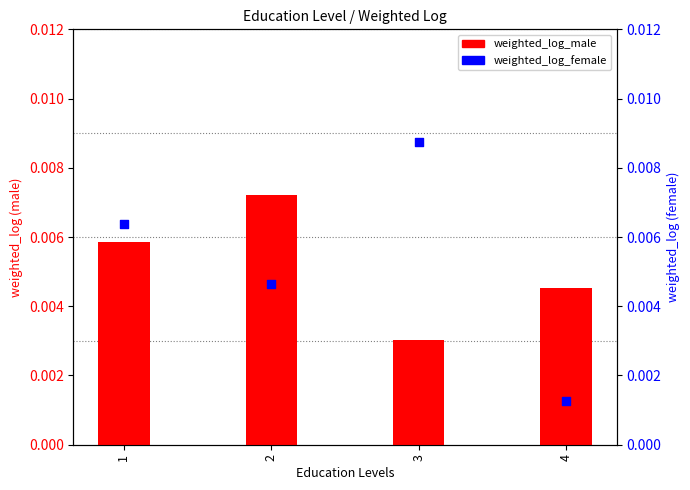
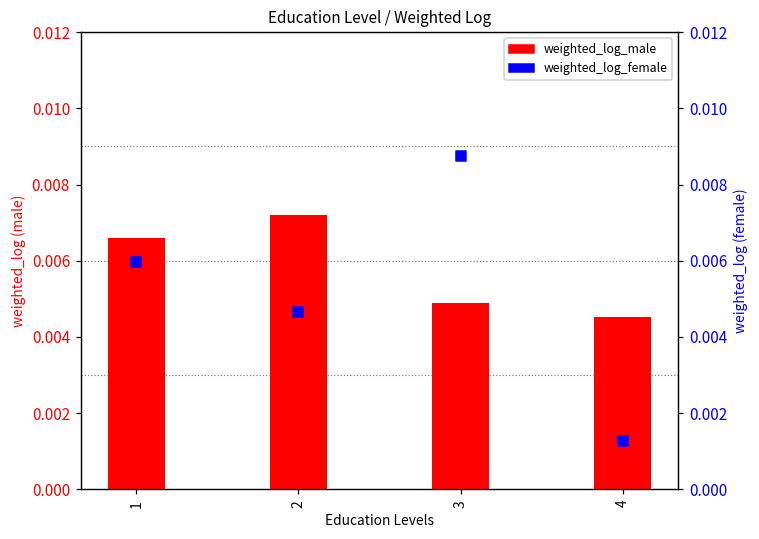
weighted_log_male, 1: 0.0059 -> 0.0066
weighted_log_male, 3: 0.0030 -> 0.0049
weighted_log_female, 1: 0.0064 -> 0.0060
